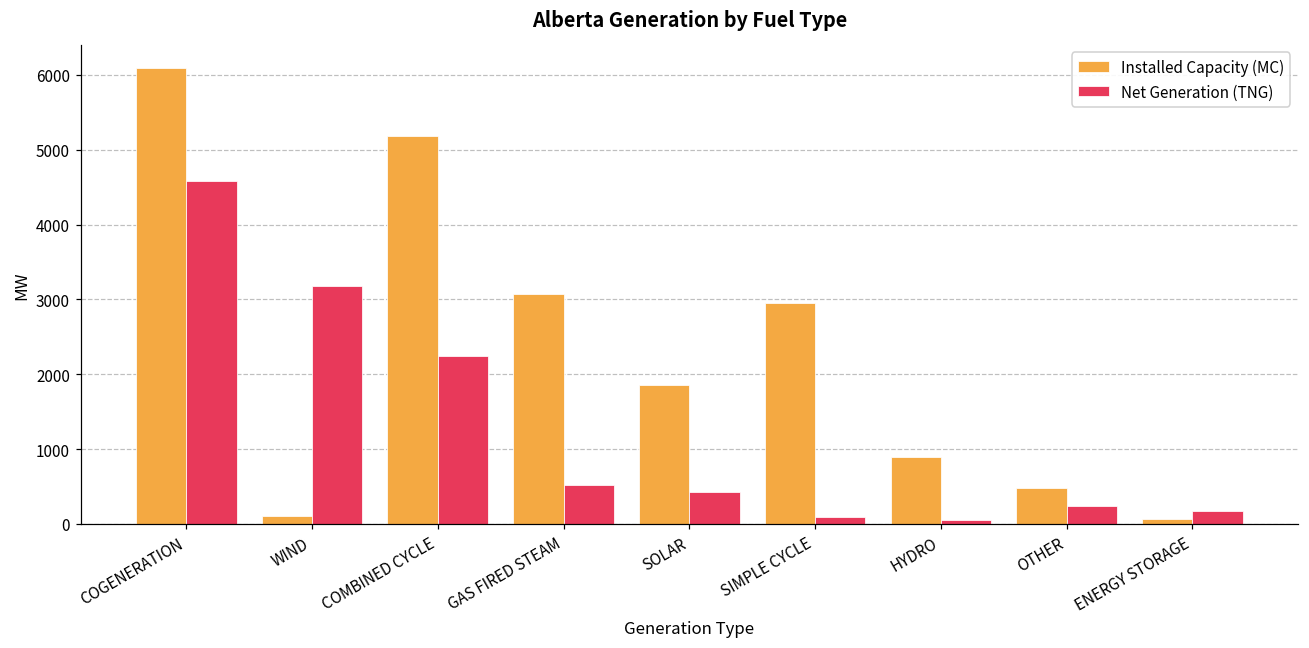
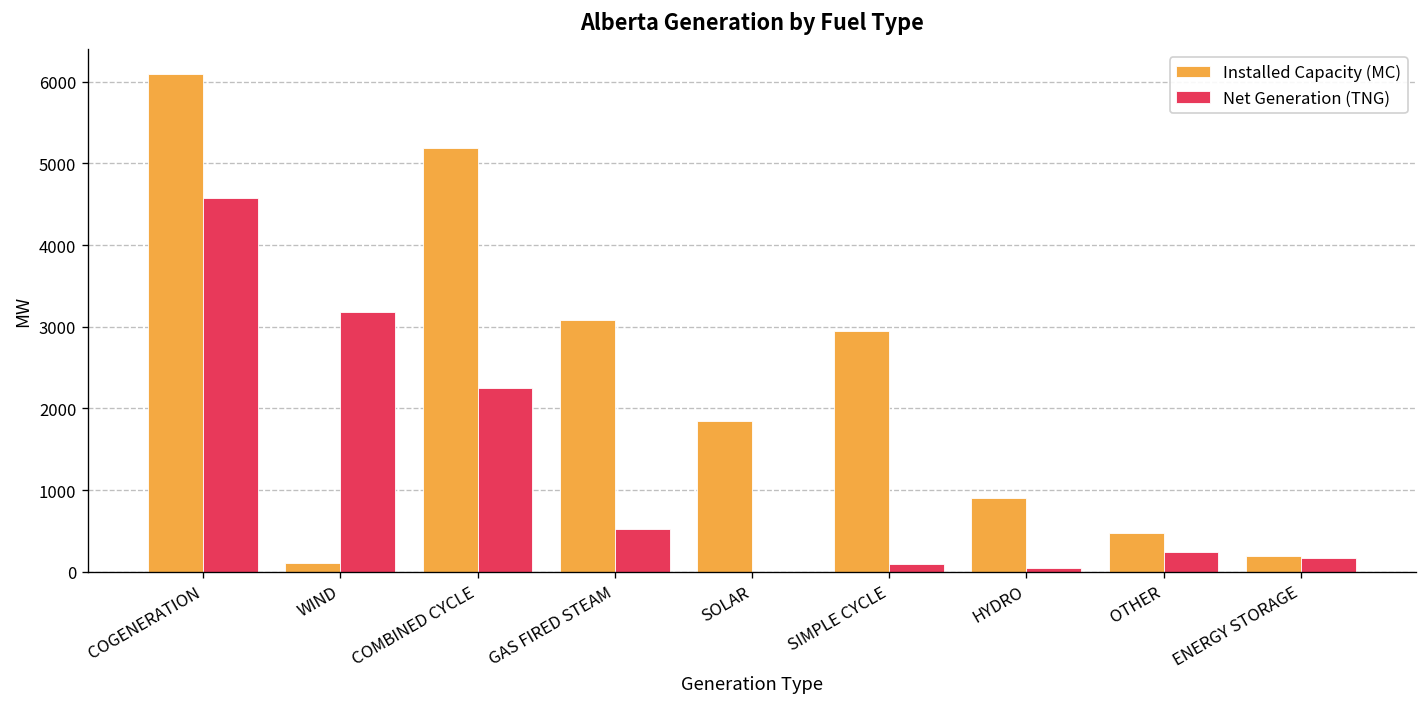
Net Generation (TNG), SOLAR: 400 -> 0
Installed Capacity (MC), ENERGY STORAGE: 100 -> 200
